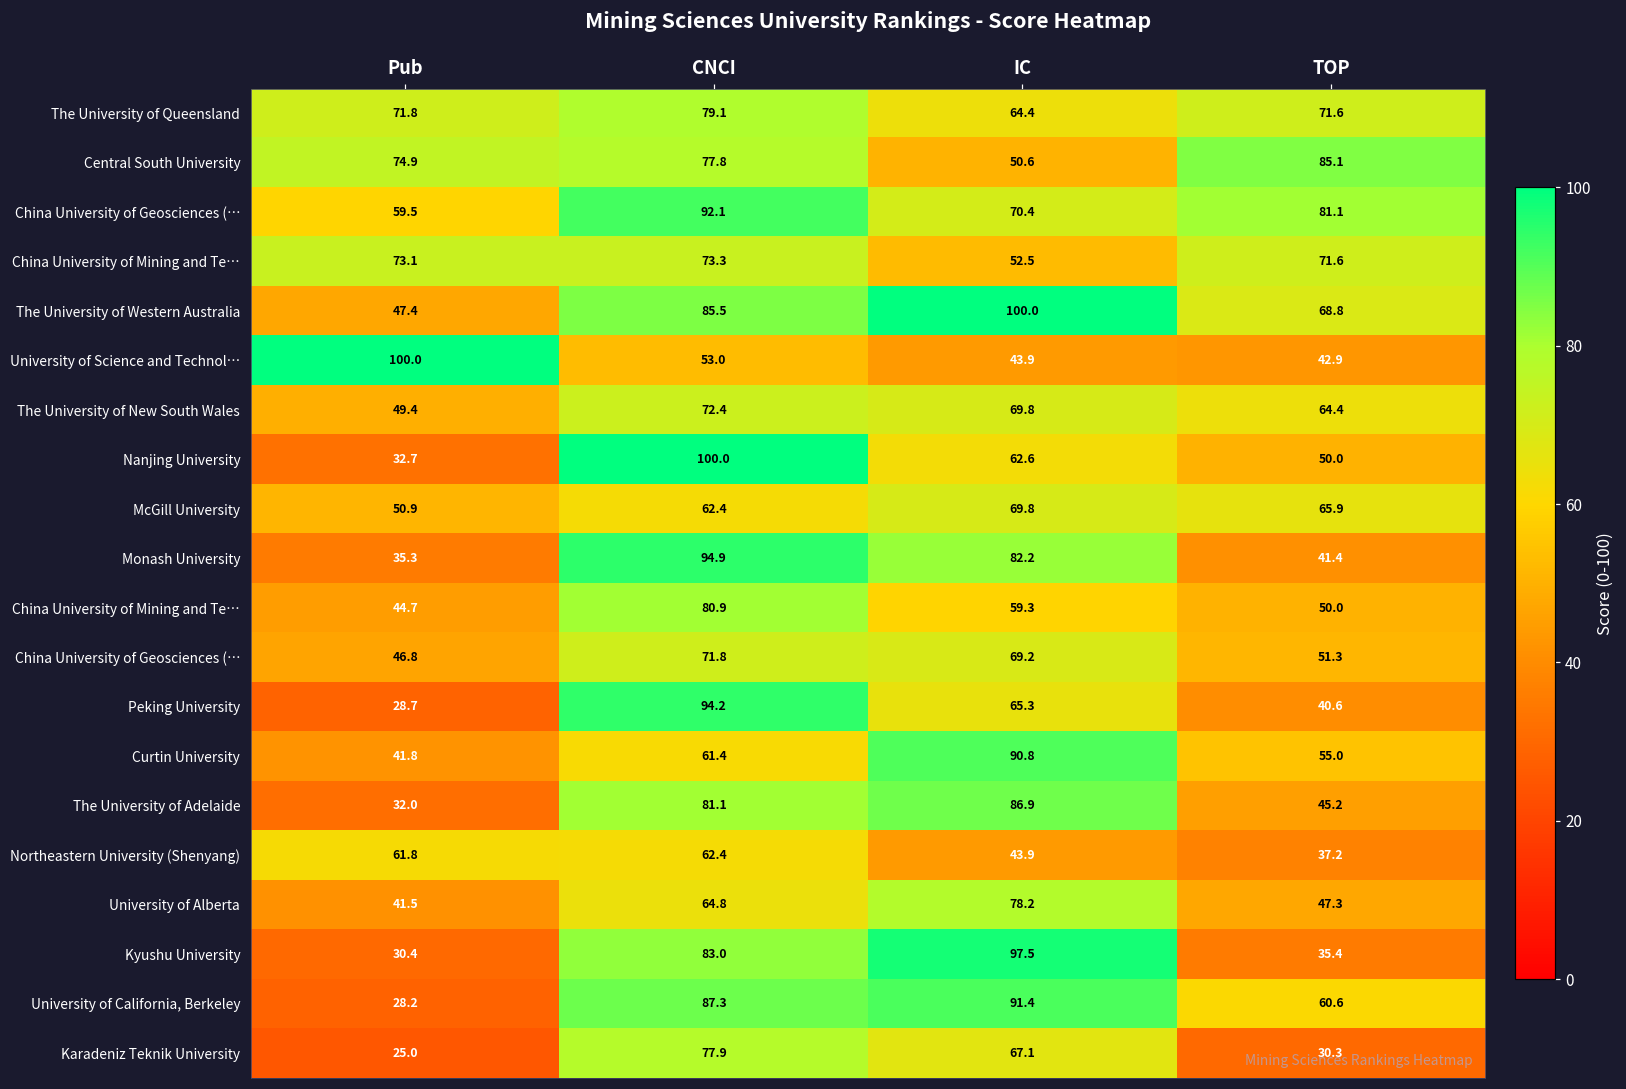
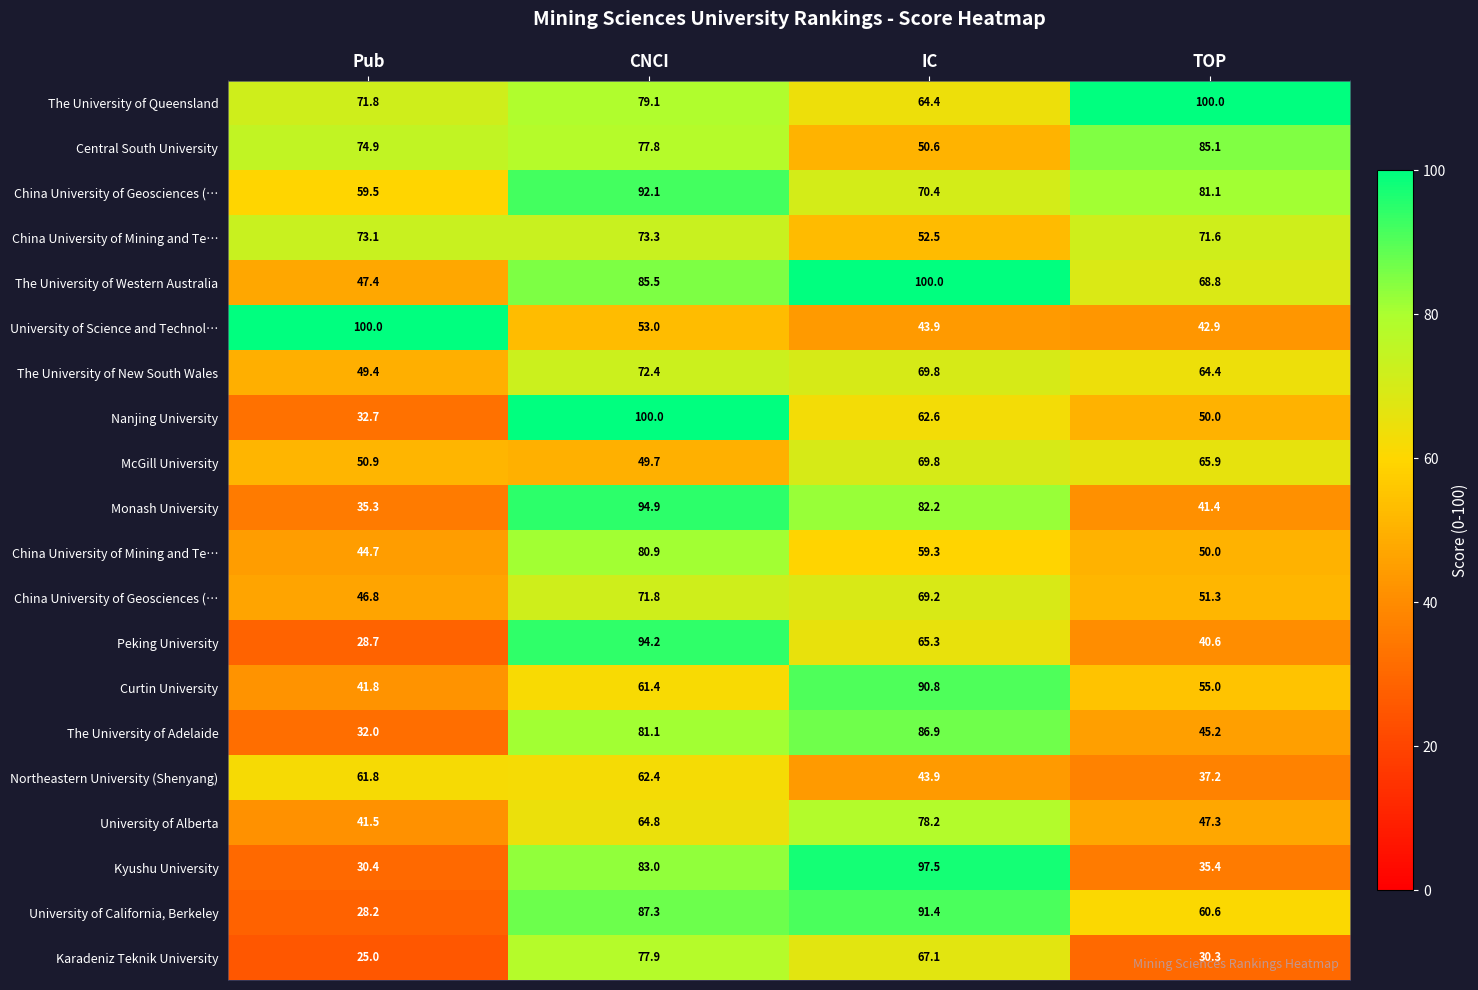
The University of Queensland, TOP: 71.6 -> 100.0
McGill University, CNCI: 62.4 -> 49.7
